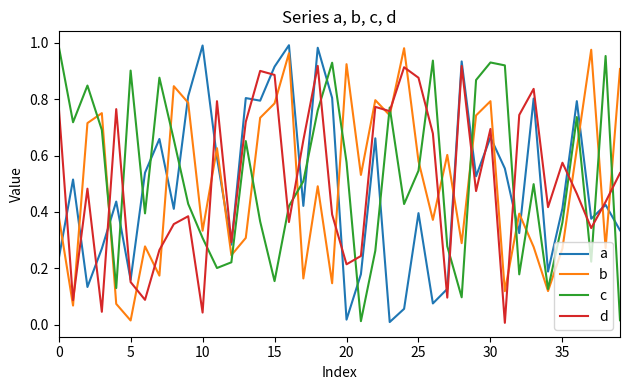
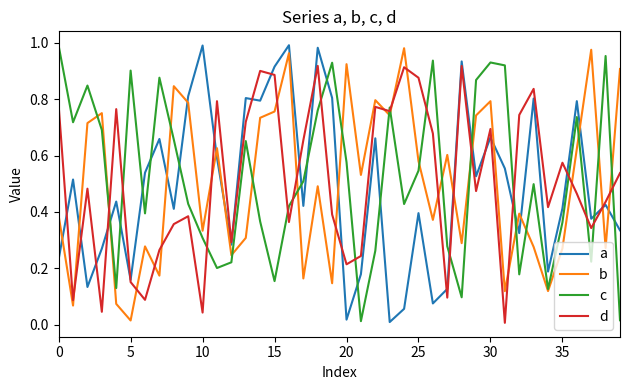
b, 15: 0.79 -> 0.76
